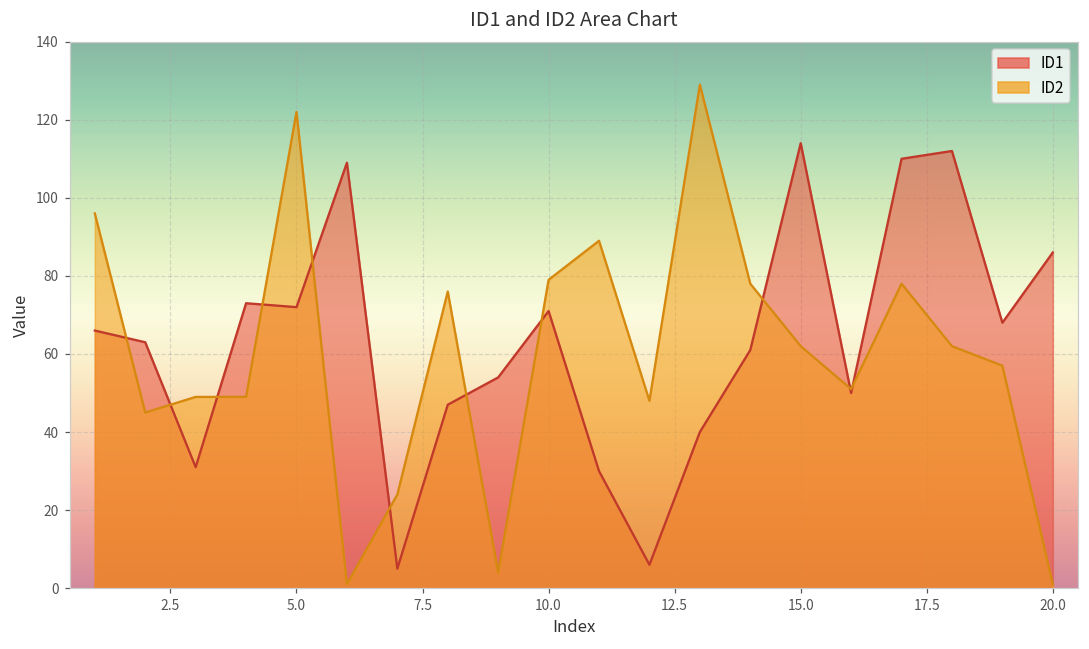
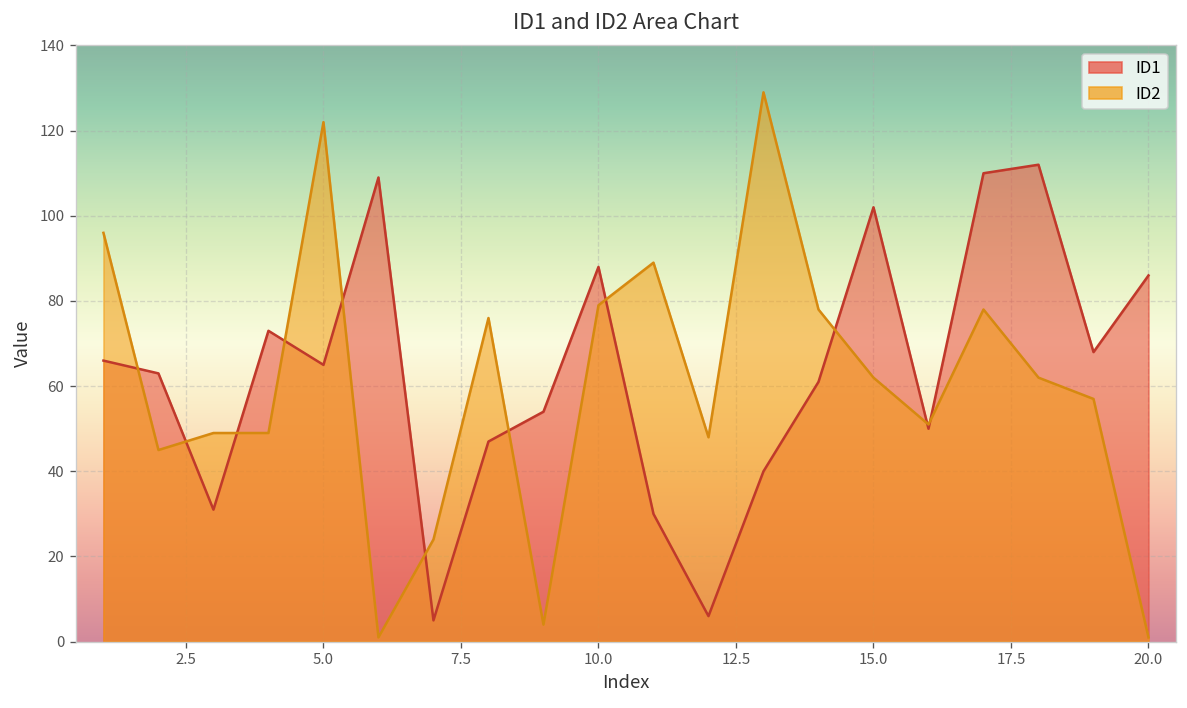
ID1, 5.0: 72 -> 65
ID1, 10.0: 71 -> 88
ID1, 15.0: 114 -> 102
